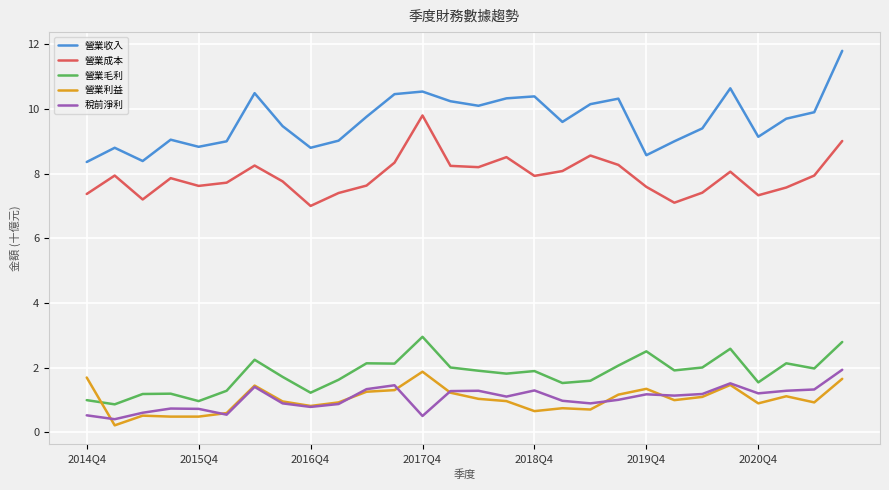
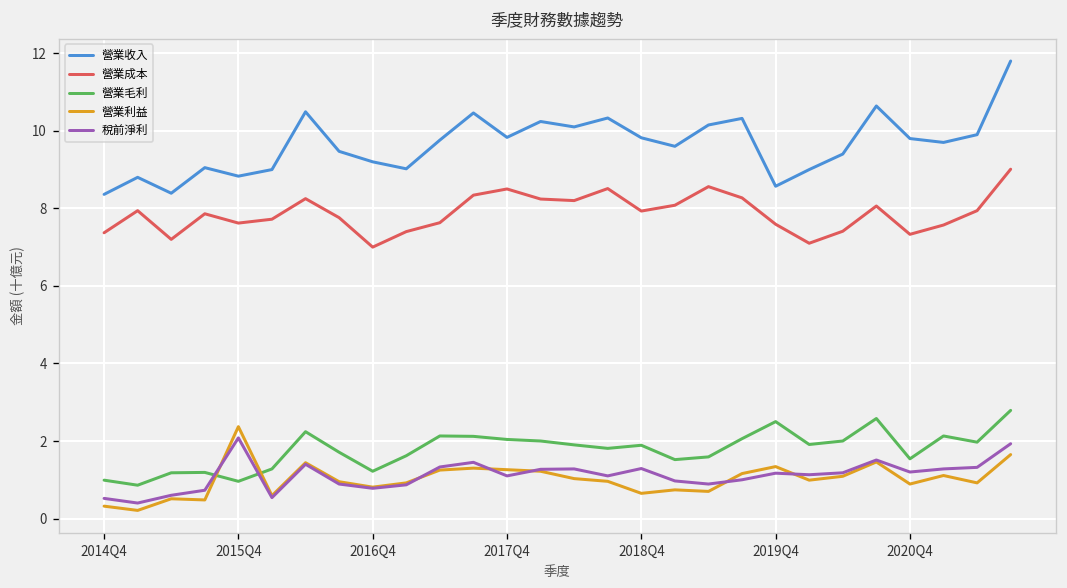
營業利益, 2014Q4: 1.7 -> 0.3
營業利益, 2015Q4: 0.5 -> 2.4
稅前淨利, 2015Q4: 0.7 -> 2.1
營業收入, 2016Q4: 8.8 -> 9.2
營業收入, 2017Q4: 10.5 -> 9.8
營業成本, 2017Q4: 9.8 -> 8.5
營業毛利, 2017Q4: 3.0 -> 2.0
營業利益, 2017Q4: 1.9 -> 1.3
稅前淨利, 2017Q4: 0.5 -> 1.1
營業收入, 2018Q4: 10.4 -> 9.8
營業收入, 2020Q4: 9.1 -> 9.8
